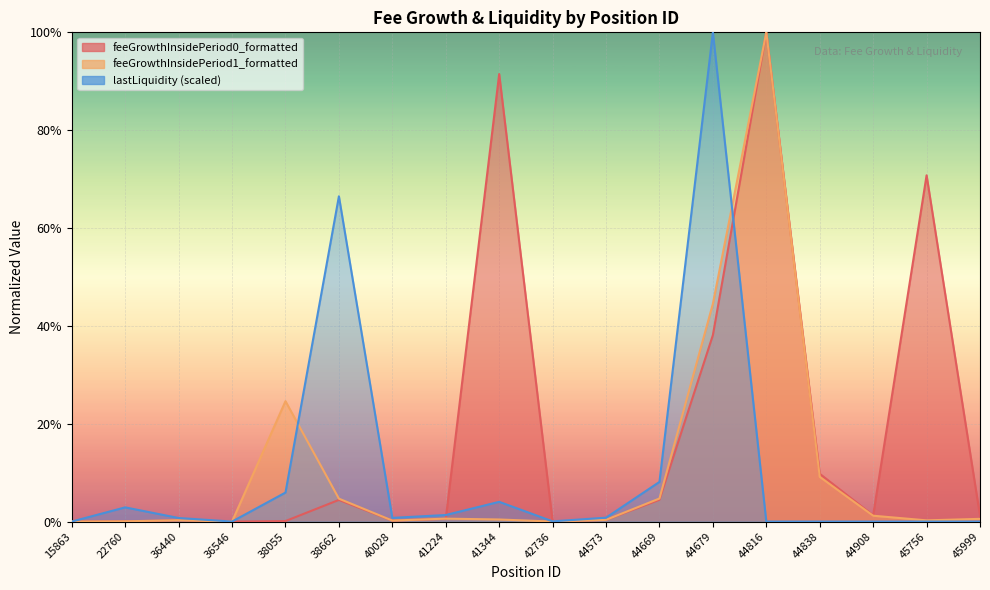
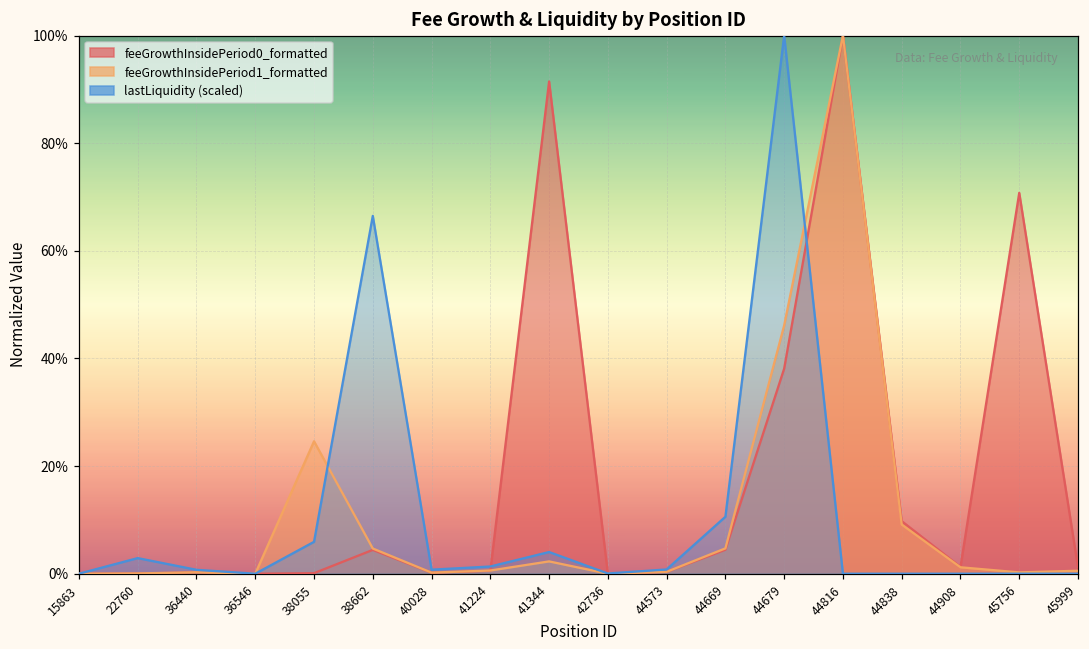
feeGrowthInsidePeriod1_formatted, 41344: 0% -> 2%
lastLiquidity (scaled), 44669: 8% -> 11%
feeGrowthInsidePeriod1_formatted, 44679: 44% -> 46%
